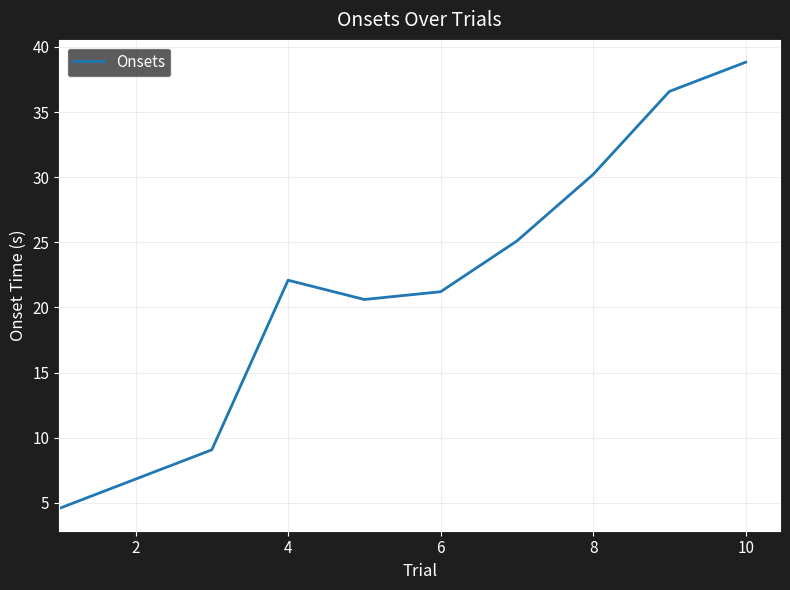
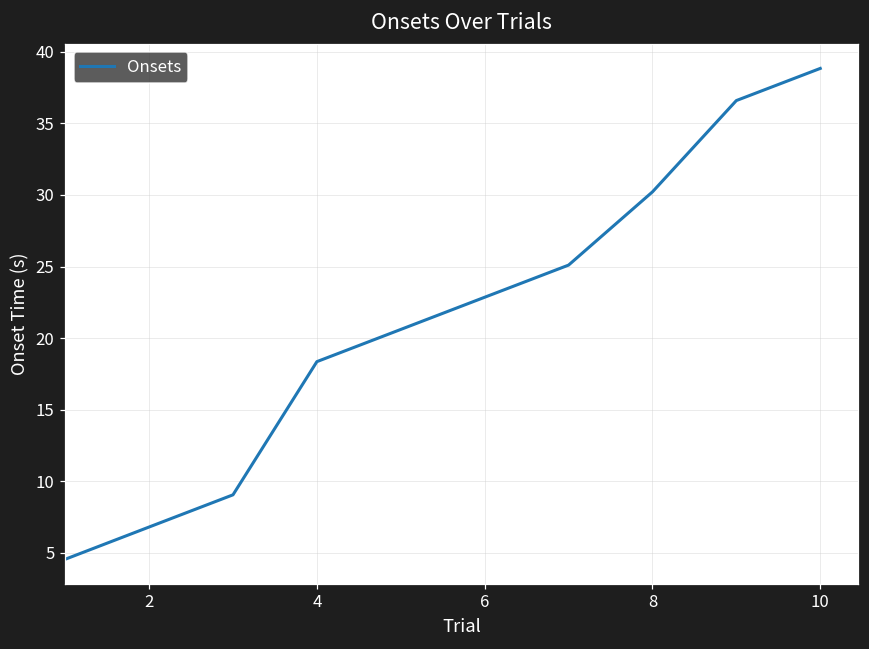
4: 22.1 -> 18.4
6: 21.2 -> 22.9
